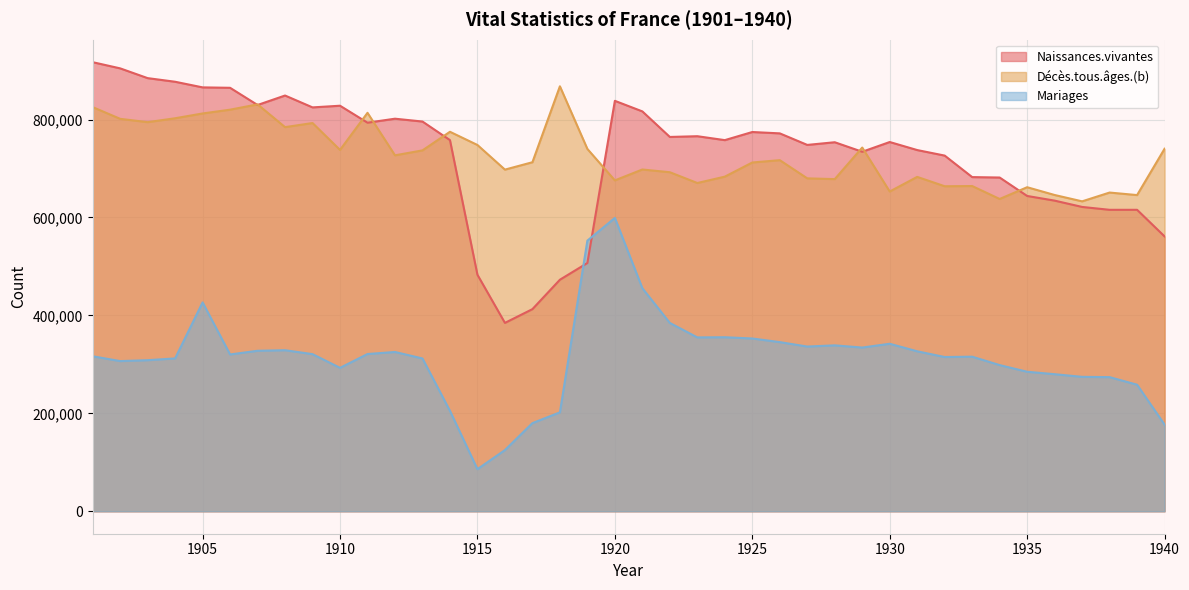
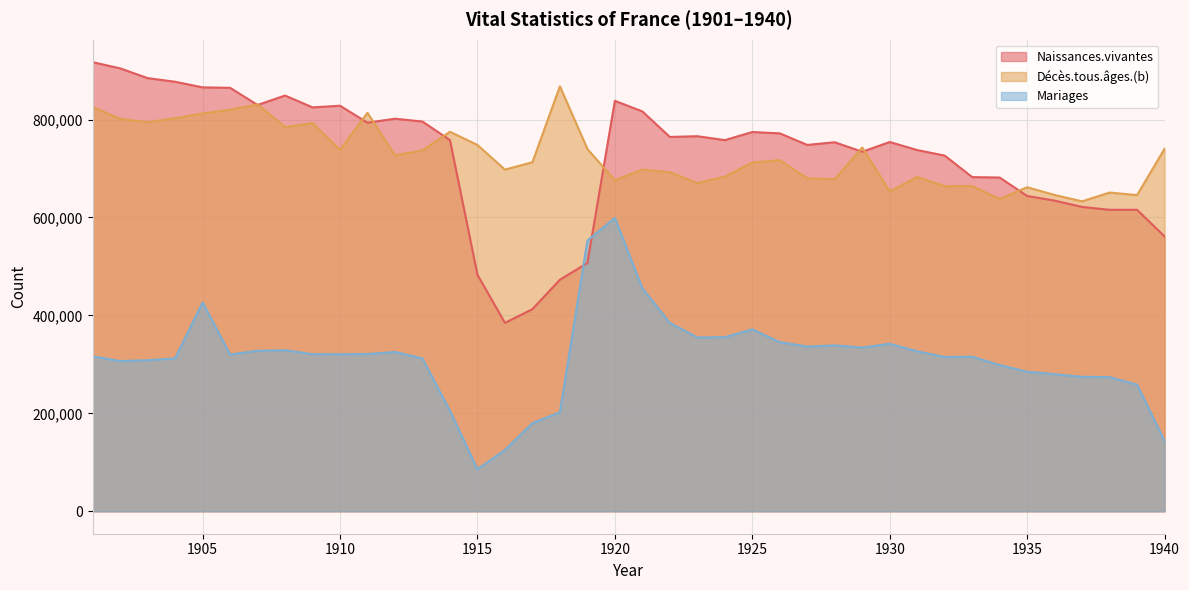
Mariages, 1910: 290,000 -> 320,000
Mariages, 1925: 350,000 -> 370,000
Mariages, 1940: 180,000 -> 140,000
